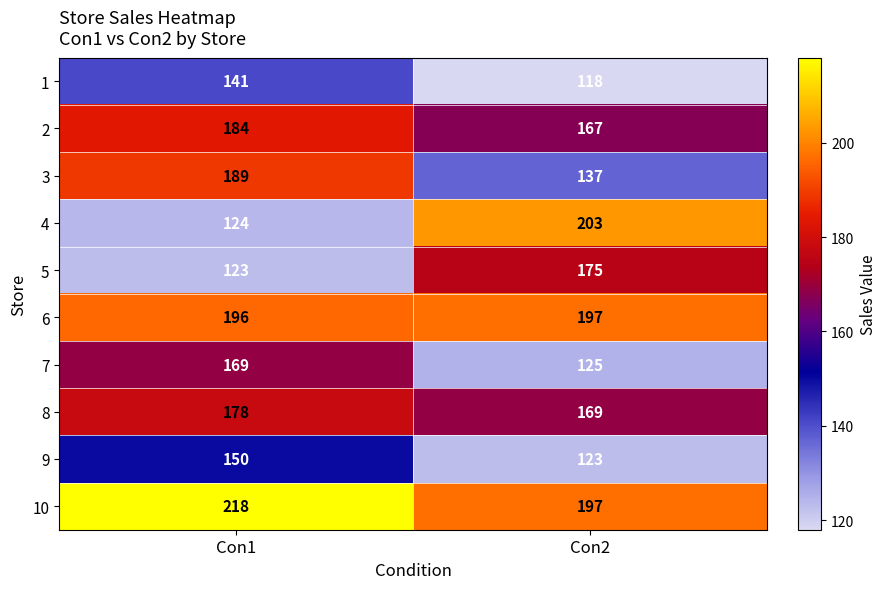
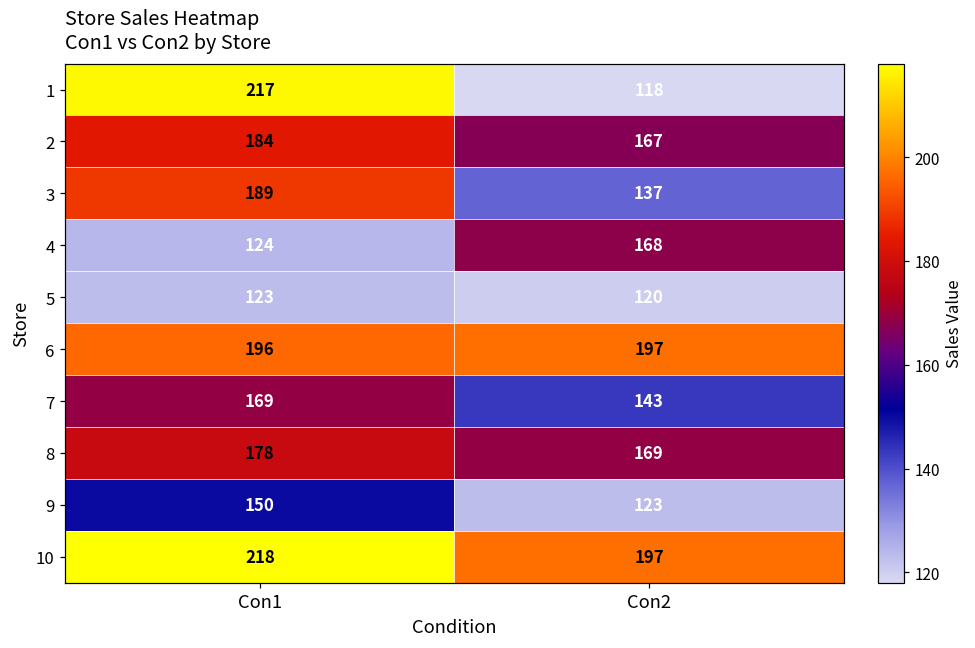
1, Con1: 141 -> 217
4, Con2: 203 -> 168
5, Con2: 175 -> 120
7, Con2: 125 -> 143
